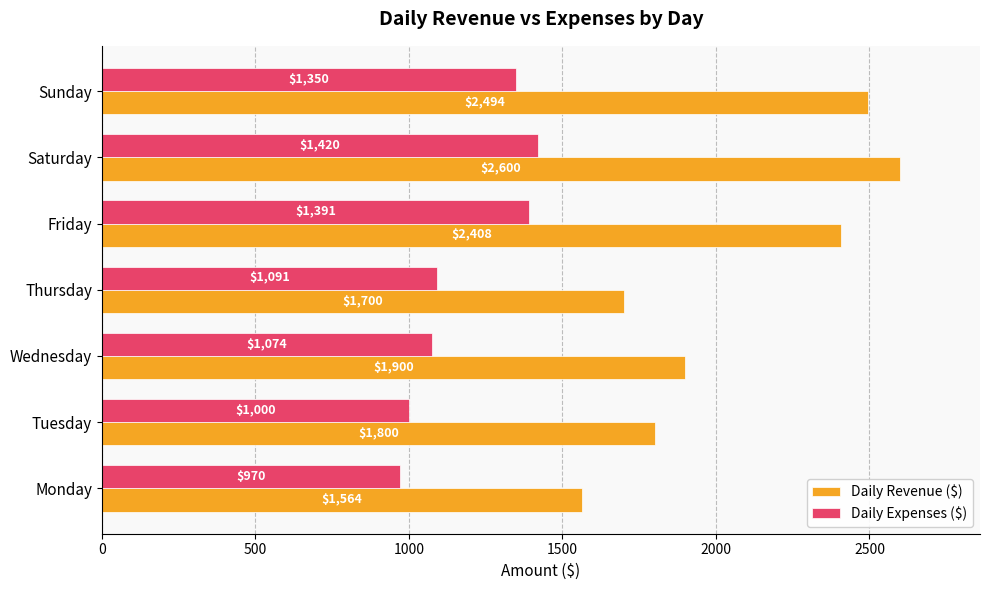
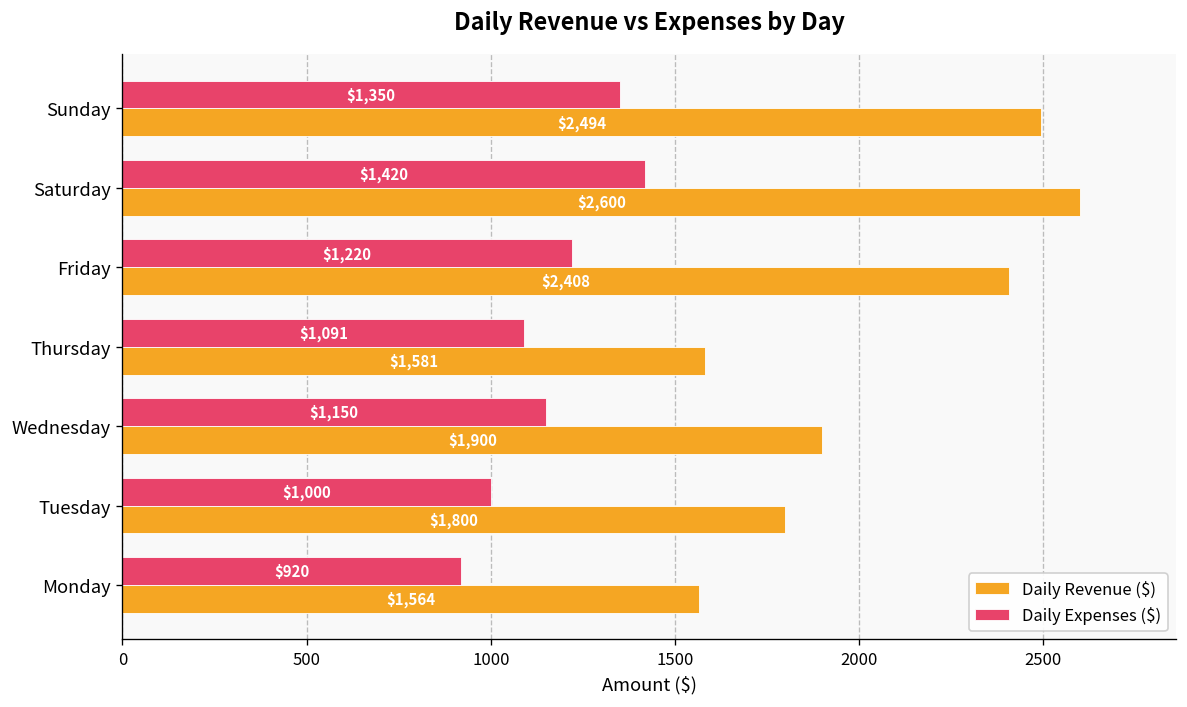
Daily Expenses ($), Friday: $1,391 -> $1,220
Daily Revenue ($), Thursday: $1,700 -> $1,581
Daily Expenses ($), Wednesday: $1,074 -> $1,150
Daily Expenses ($), Monday: $970 -> $920
